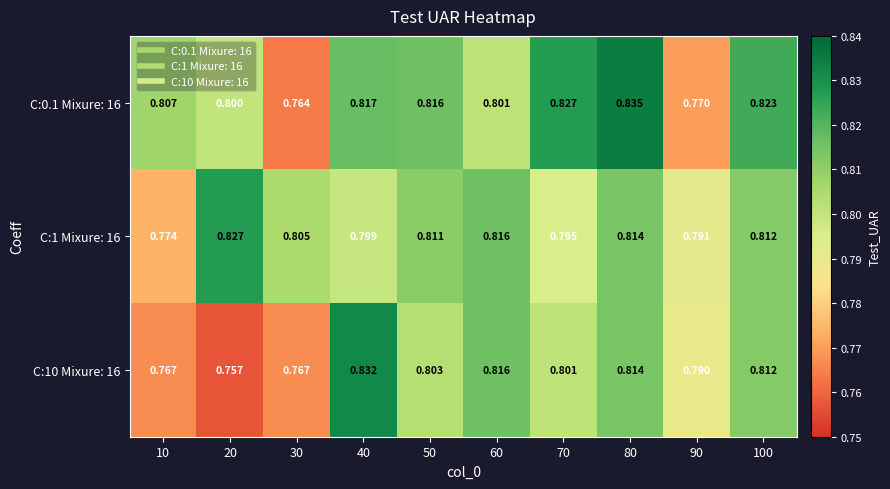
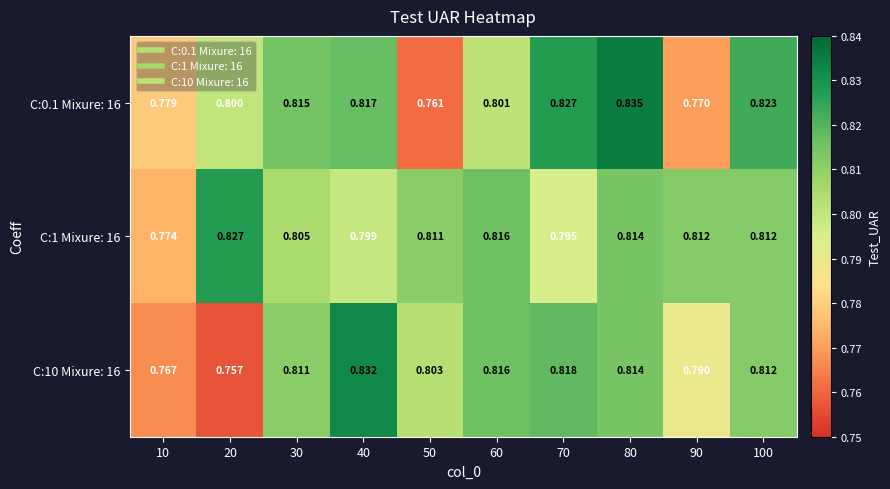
C:0.1 Mixure: 16, 10: 0.807 -> 0.779
C:0.1 Mixure: 16, 30: 0.764 -> 0.815
C:0.1 Mixure: 16, 50: 0.816 -> 0.761
C:1 Mixure: 16, 90: 0.791 -> 0.812
C:10 Mixure: 16, 30: 0.767 -> 0.811
C:10 Mixure: 16, 70: 0.801 -> 0.818
